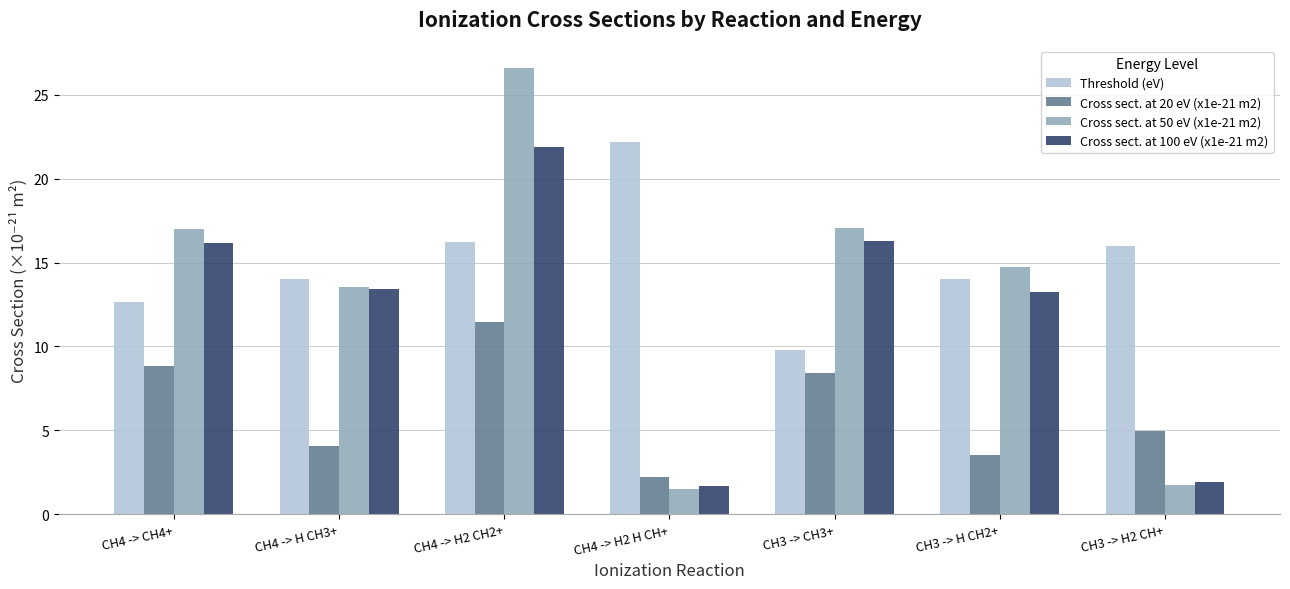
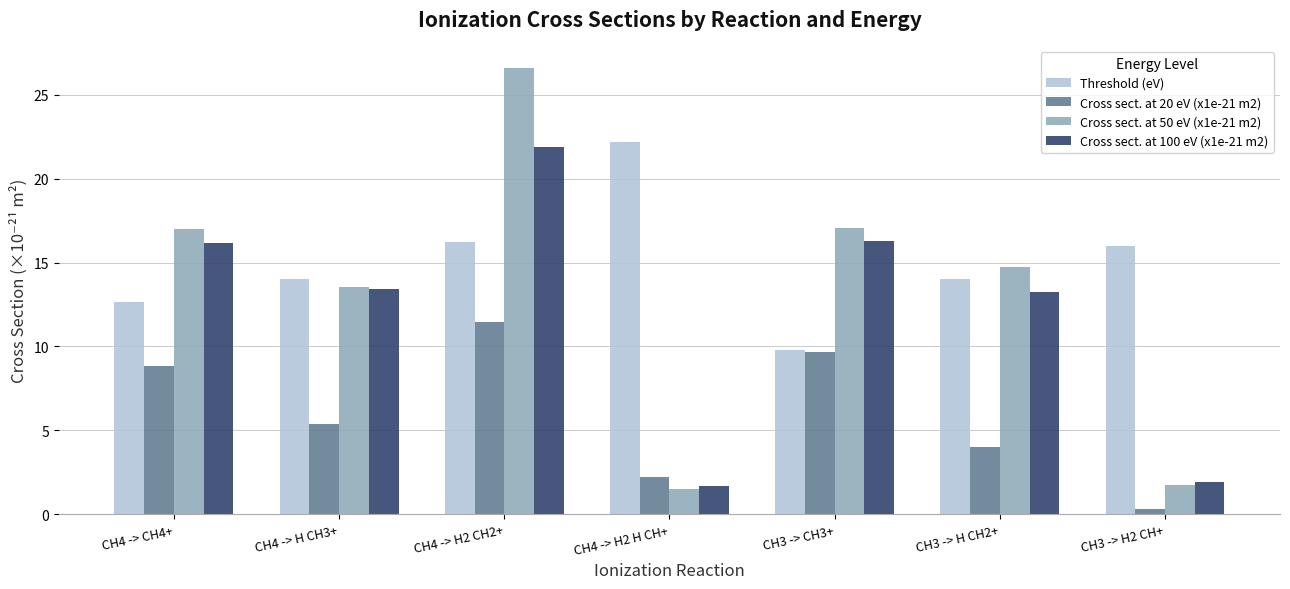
Cross sect. at 20 eV (x1e-21 m2), CH4 -> H CH3+: 4.0 -> 5.4
Cross sect. at 20 eV (x1e-21 m2), CH3 -> CH3+: 8.4 -> 9.7
Cross sect. at 20 eV (x1e-21 m2), CH3 -> H CH2+: 3.5 -> 4.0
Cross sect. at 20 eV (x1e-21 m2), CH3 -> H2 CH+: 5.0 -> 0.3
